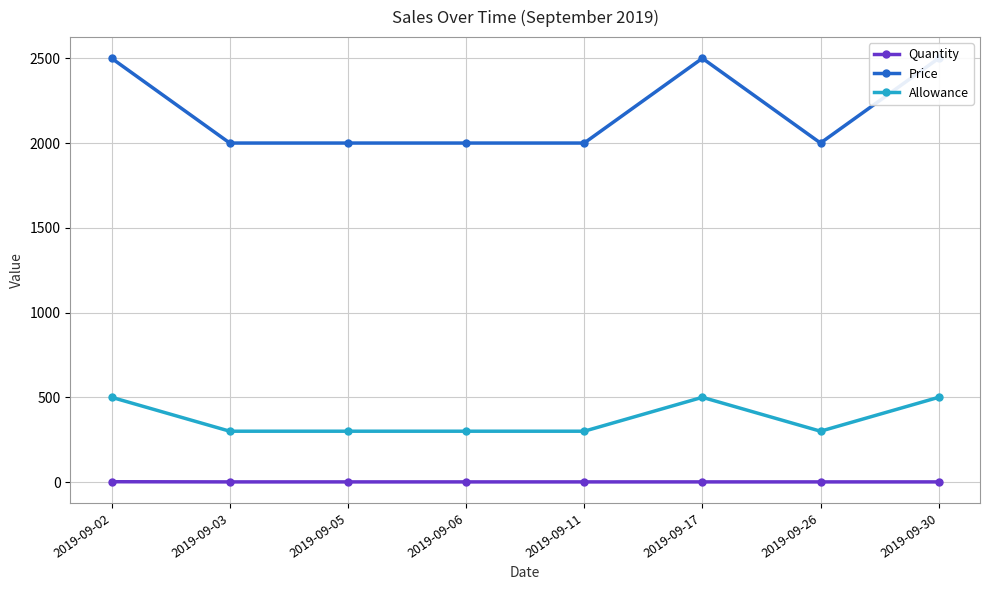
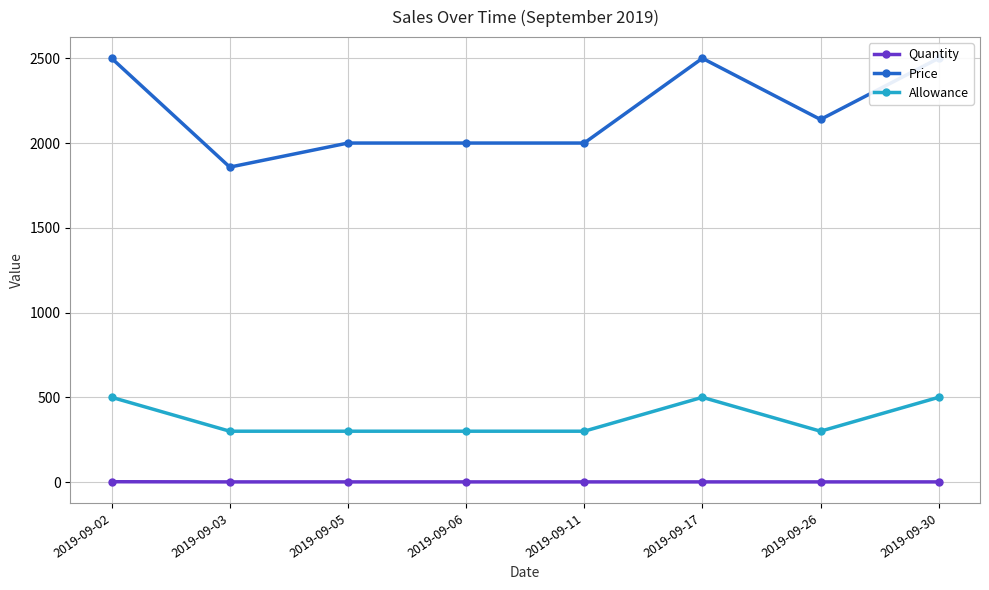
Price, 2019-09-03: 2000 -> 1860
Price, 2019-09-26: 2000 -> 2140
